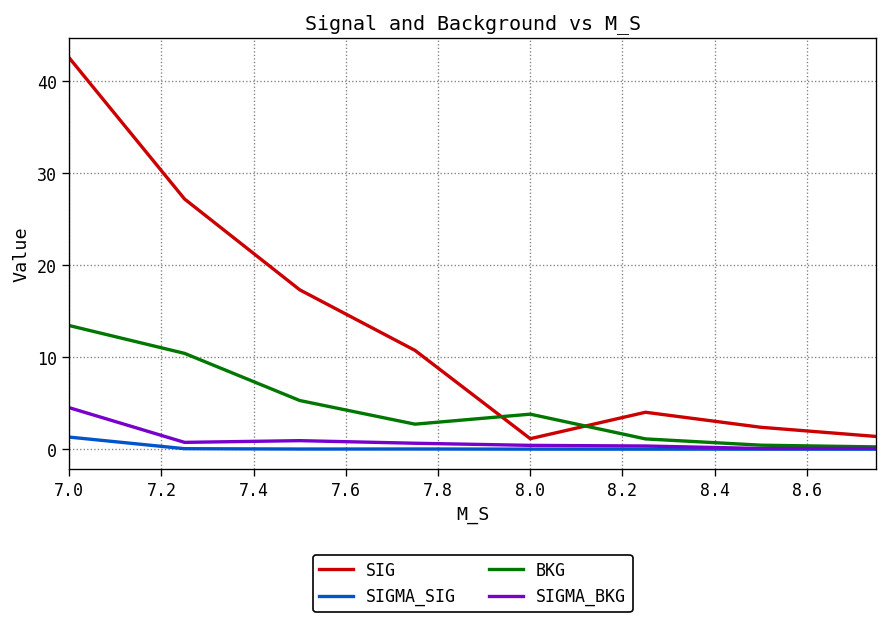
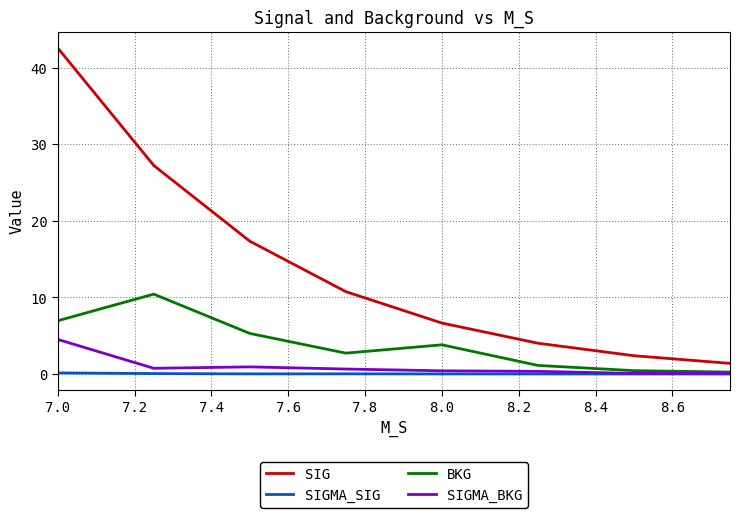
SIGMA_SIG, 7.0: 1 -> 0
BKG, 7.0: 13 -> 7
SIG, 8.0: 1 -> 7
